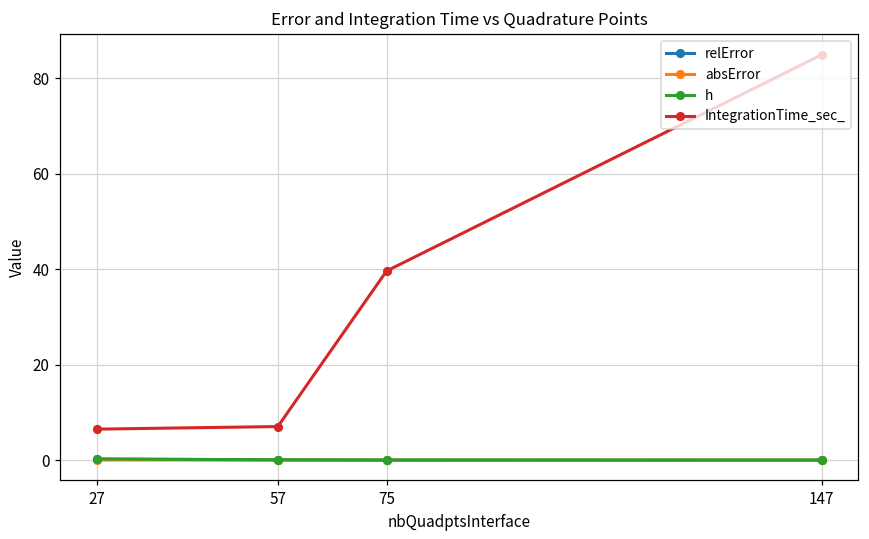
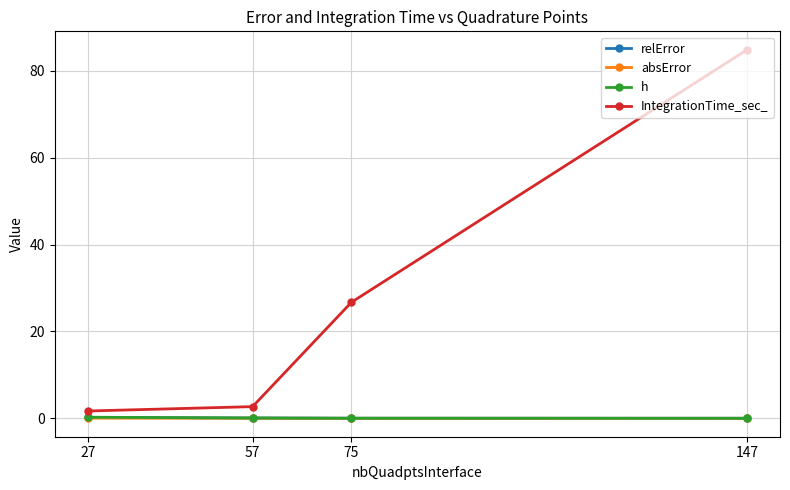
IntegrationTime_sec_, 27: 6 -> 2
IntegrationTime_sec_, 57: 7 -> 3
IntegrationTime_sec_, 75: 40 -> 27
